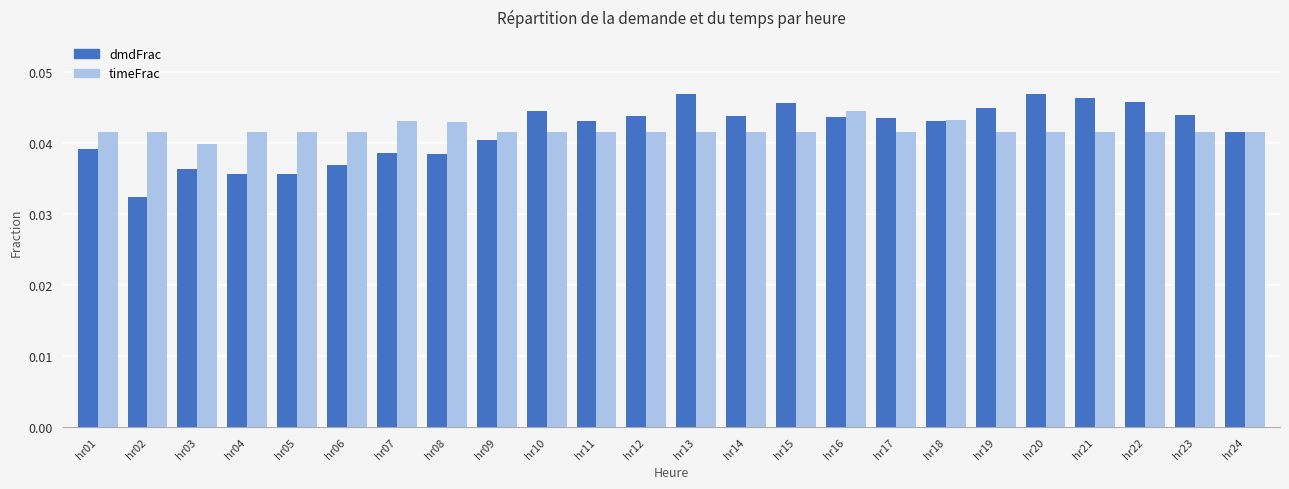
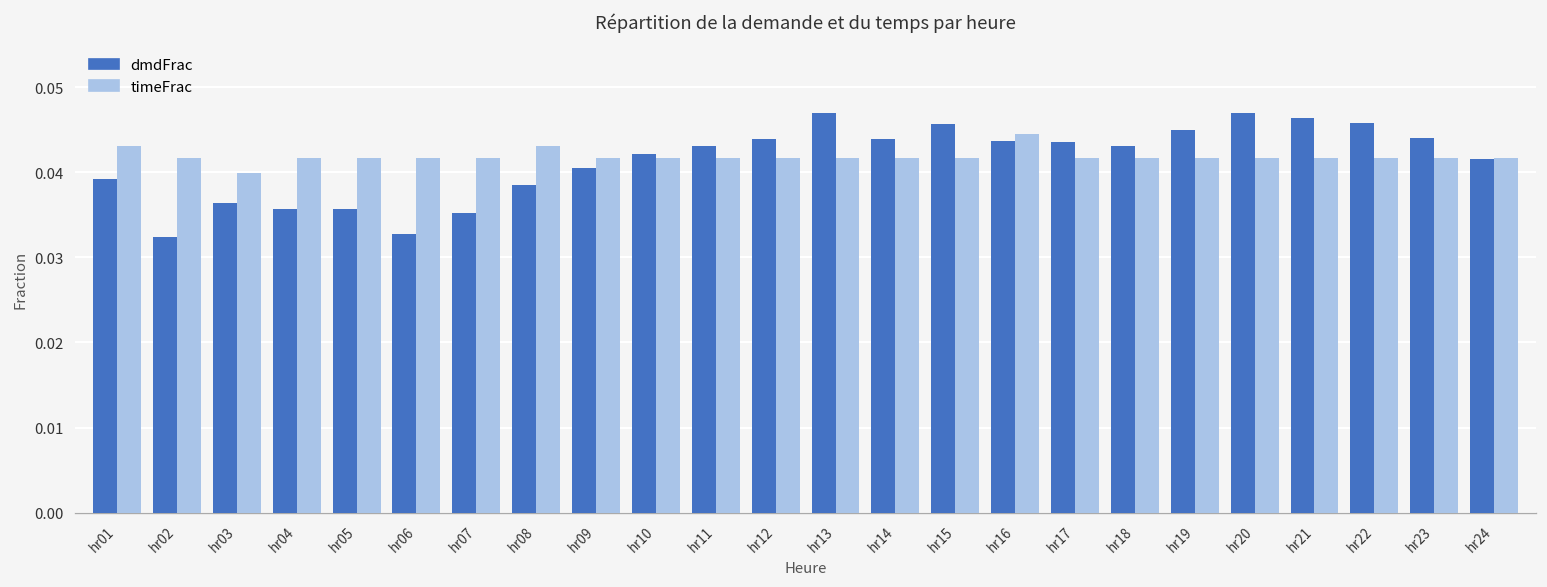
timeFrac, hr01: 0.042 -> 0.043
dmdFrac, hr06: 0.037 -> 0.033
dmdFrac, hr07: 0.039 -> 0.035
timeFrac, hr07: 0.043 -> 0.042
dmdFrac, hr10: 0.045 -> 0.042
timeFrac, hr18: 0.043 -> 0.042
